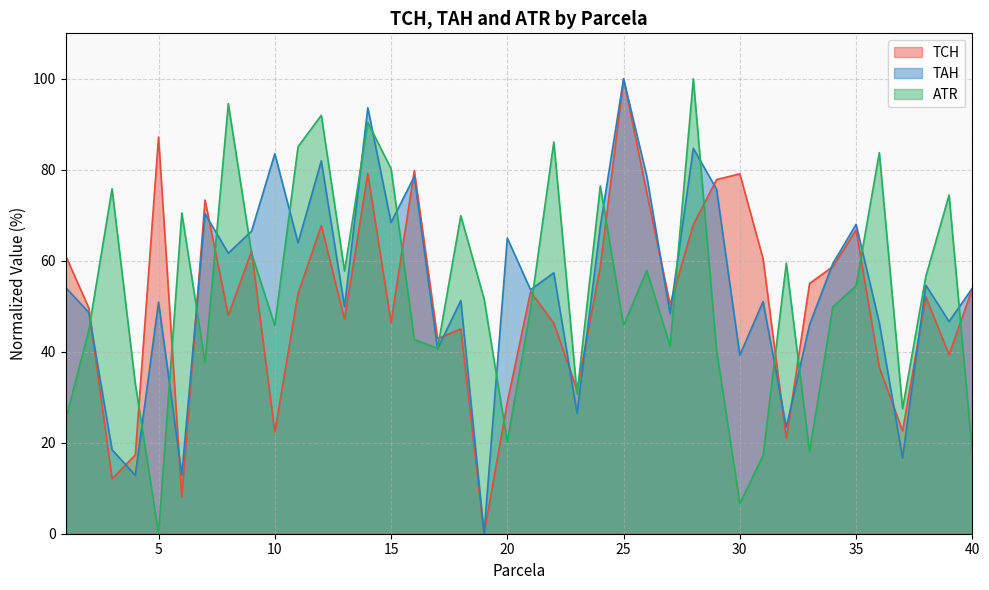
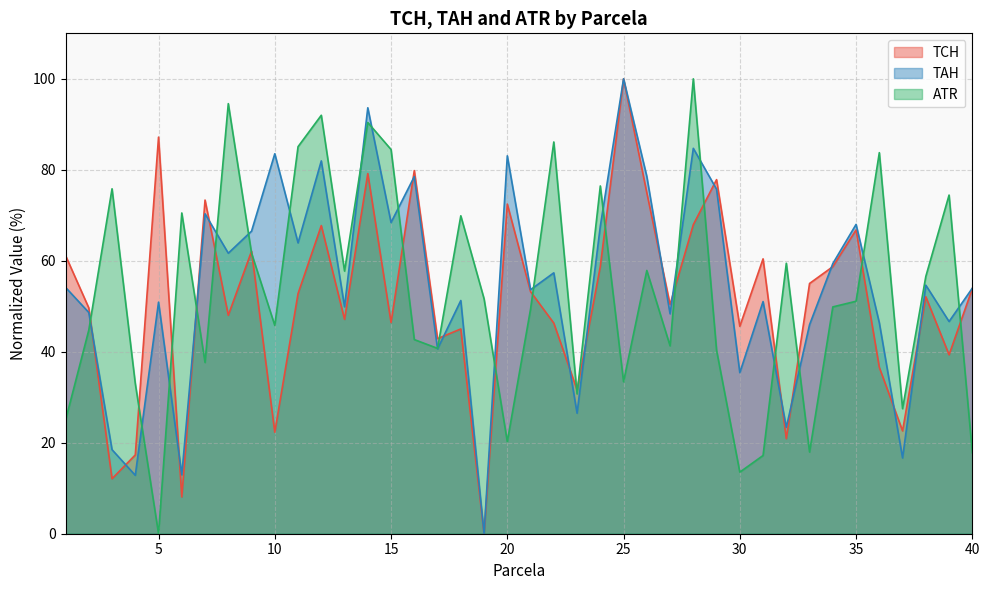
ATR, 15: 80 -> 84
TCH, 20: 29 -> 72
TAH, 20: 65 -> 83
ATR, 25: 46 -> 33
TCH, 30: 79 -> 46
TAH, 30: 39 -> 35
ATR, 30: 7 -> 14
ATR, 35: 54 -> 51
